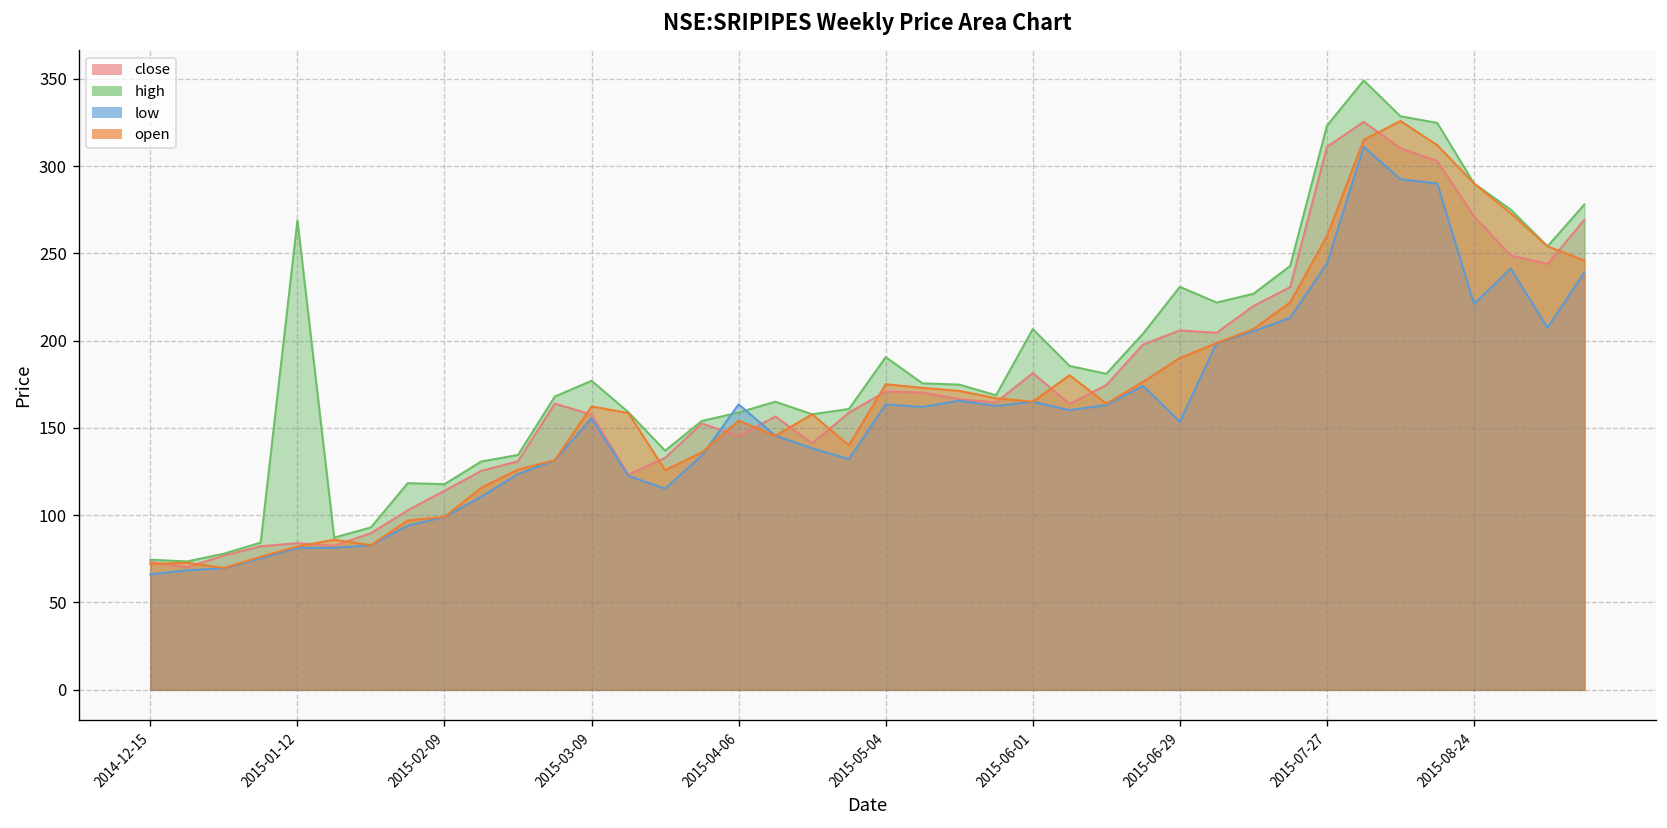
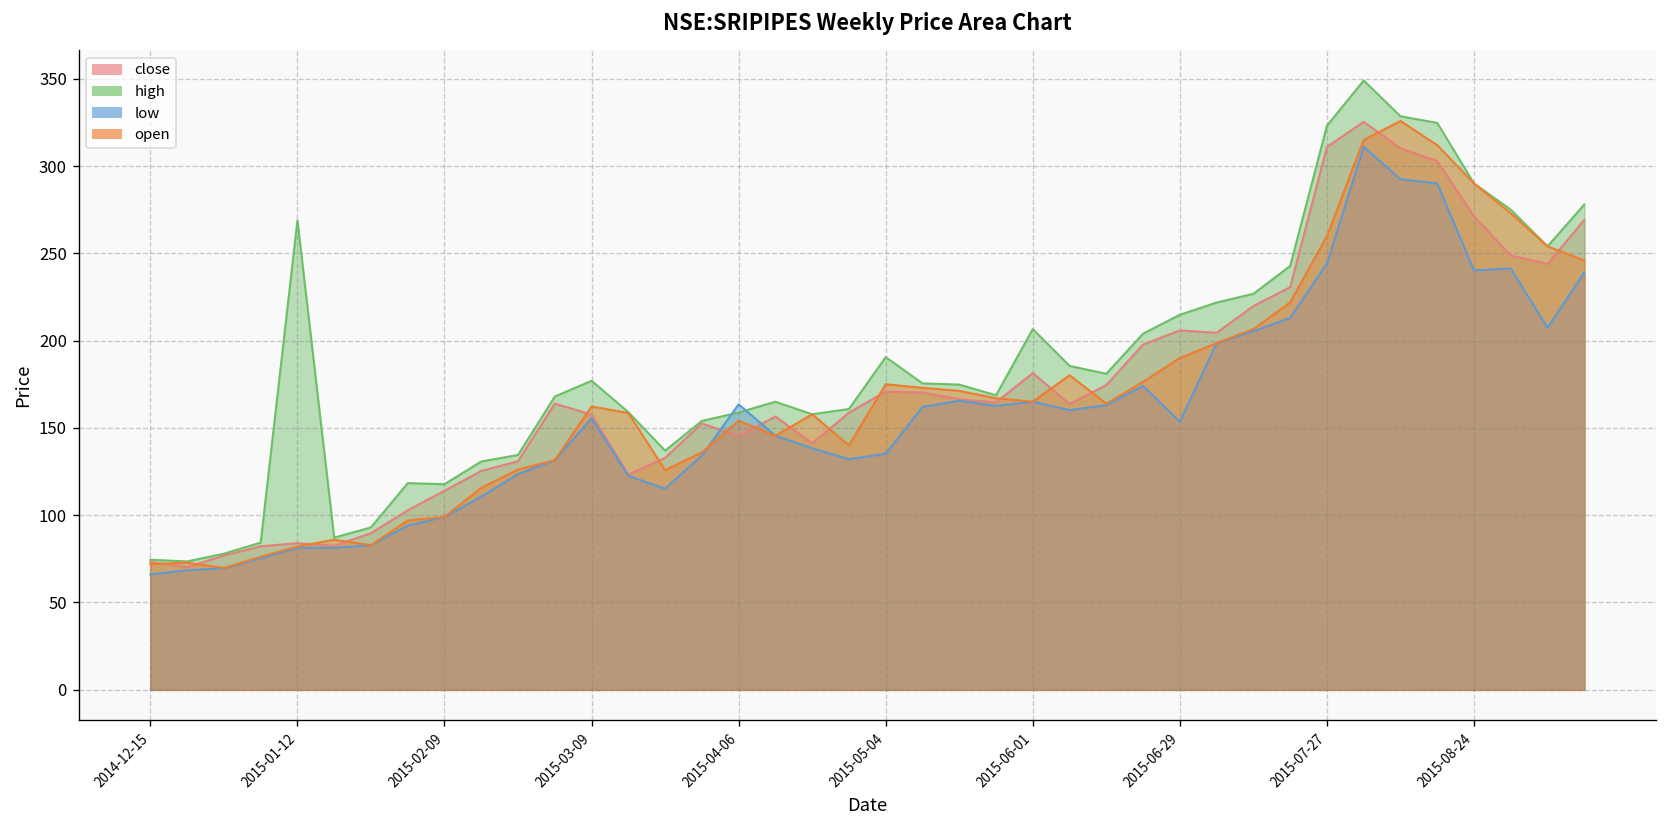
low, 2015-05-04: 164 -> 135
high, 2015-06-29: 231 -> 215
low, 2015-08-24: 221 -> 240
